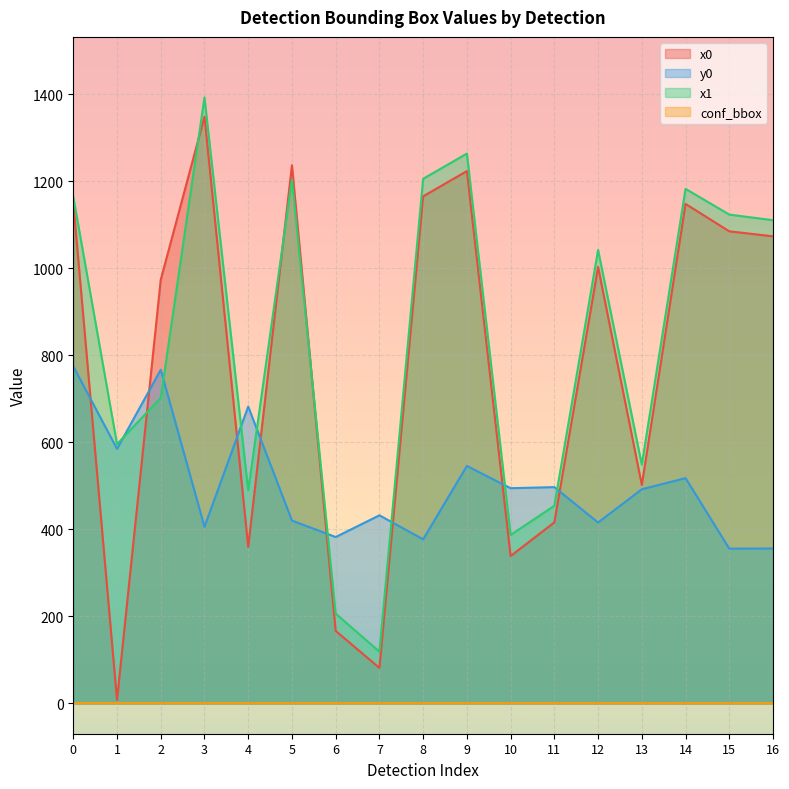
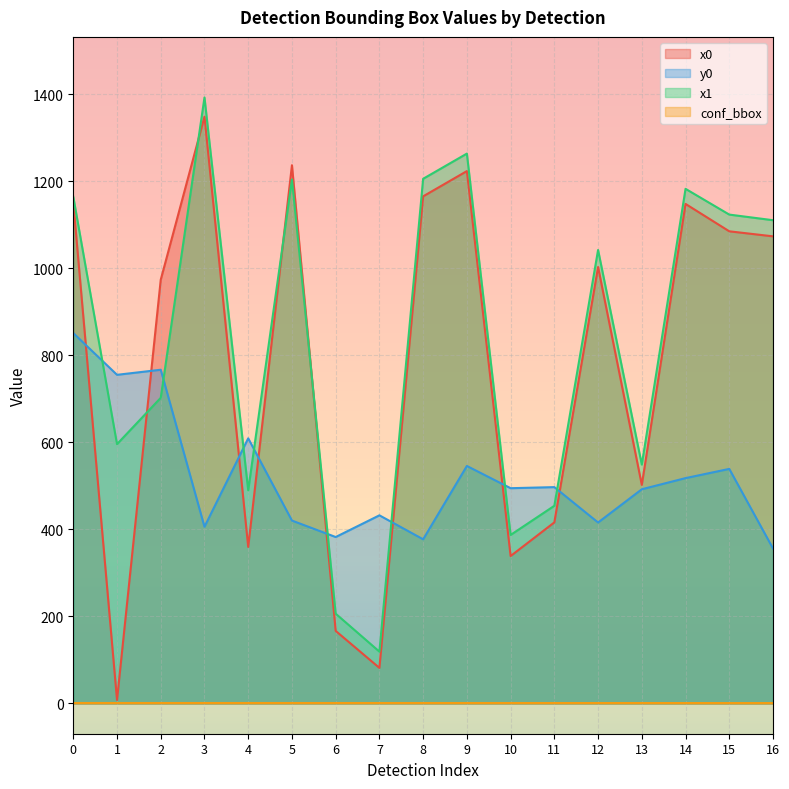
y0, 0: 770 -> 850
y0, 1: 580 -> 750
y0, 4: 680 -> 610
y0, 15: 360 -> 540
